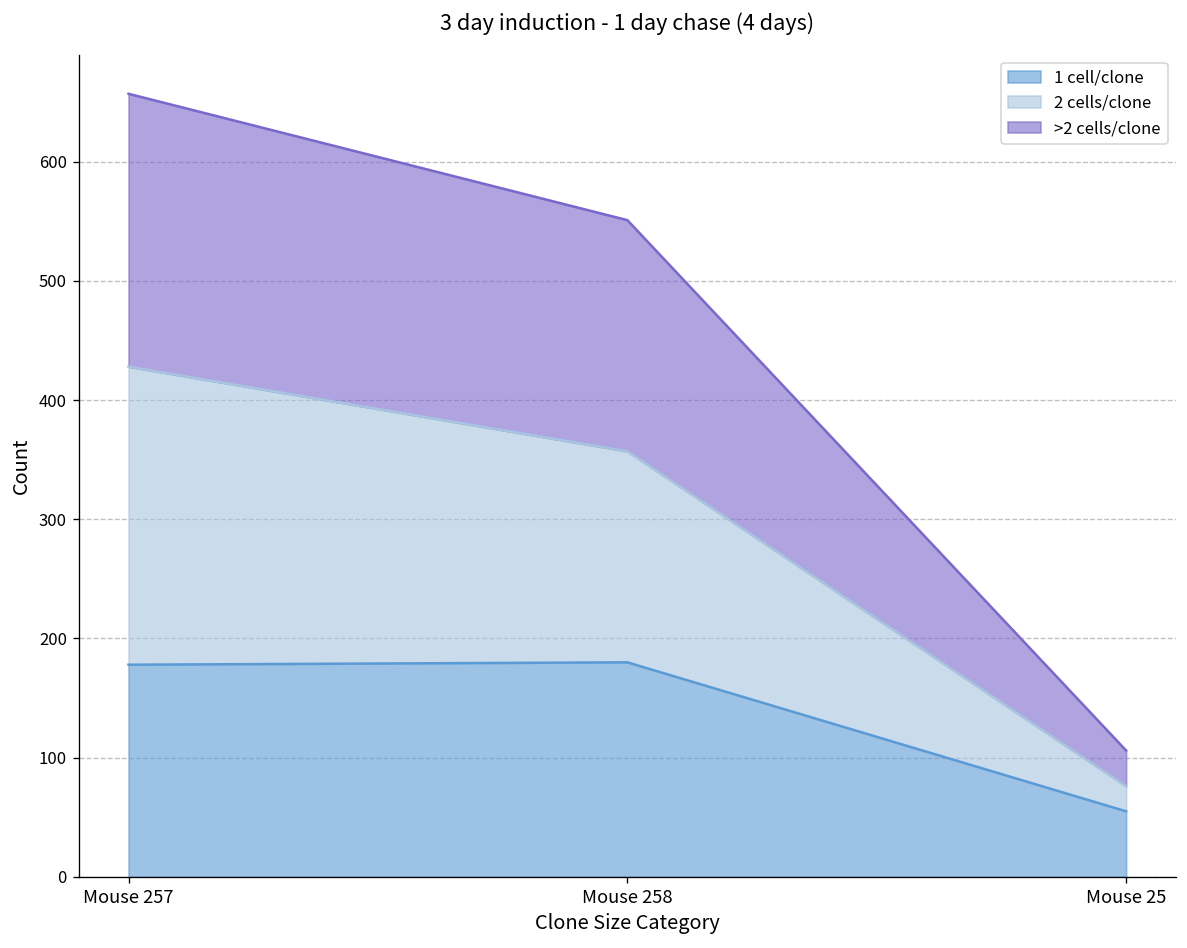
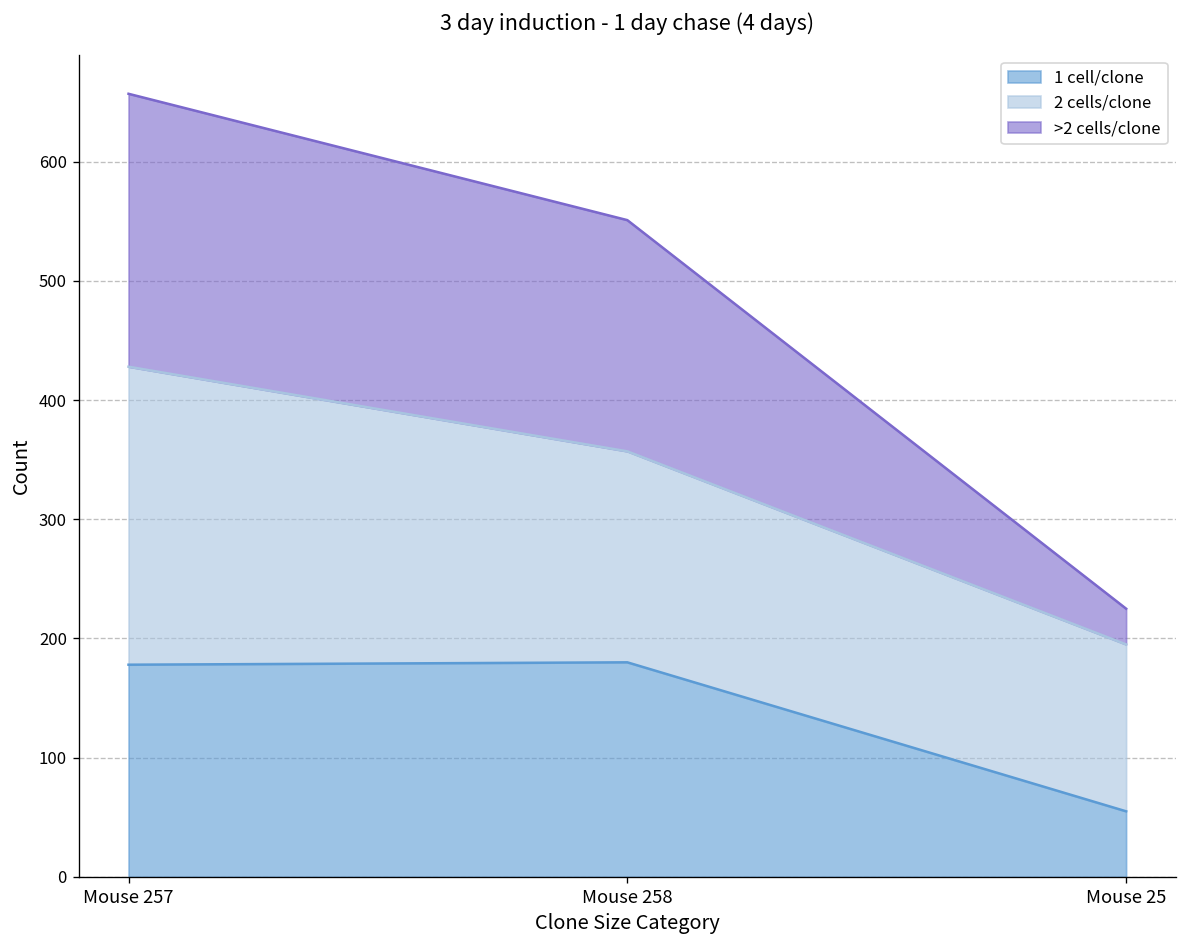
2 cells/clone, Mouse 25: 20 -> 140
